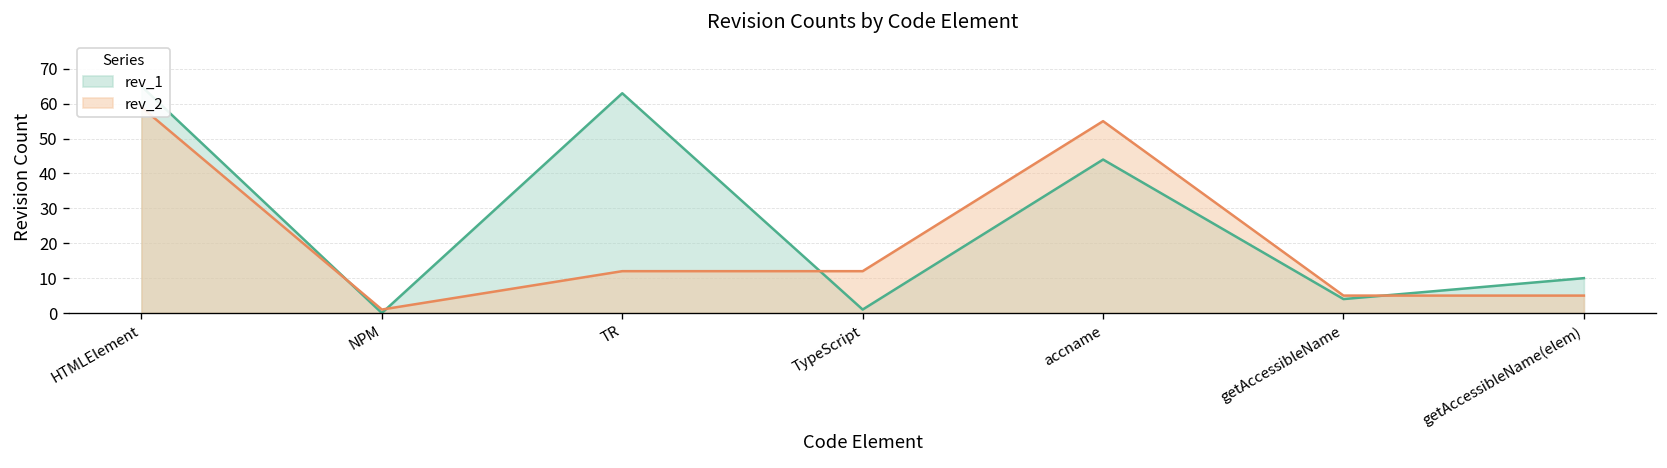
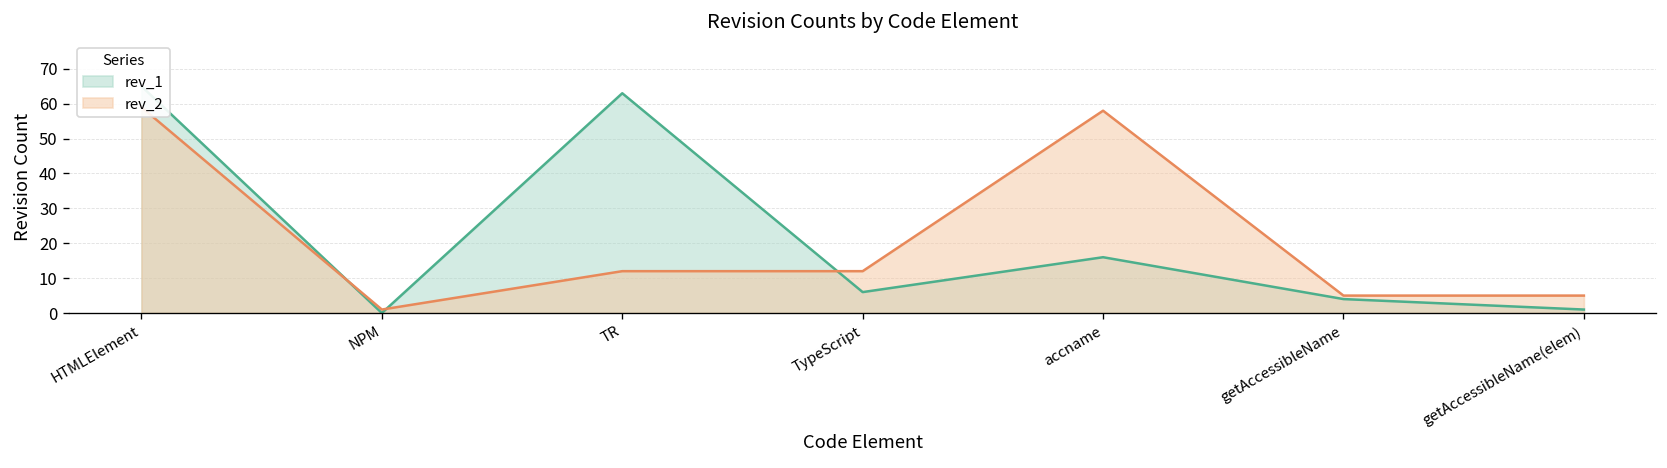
rev_1, TypeScript: 1 -> 6
rev_1, accname: 44 -> 16
rev_2, accname: 55 -> 58
rev_1, getAccessibleName(elem): 10 -> 1
